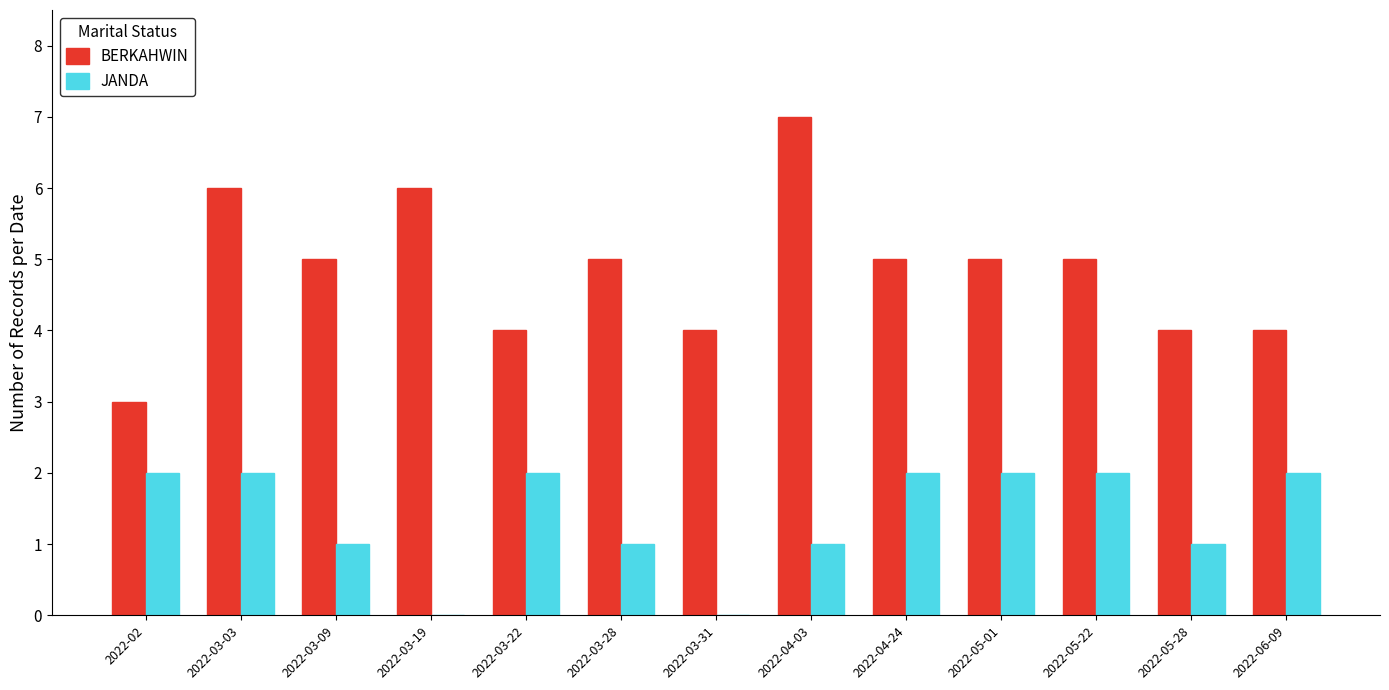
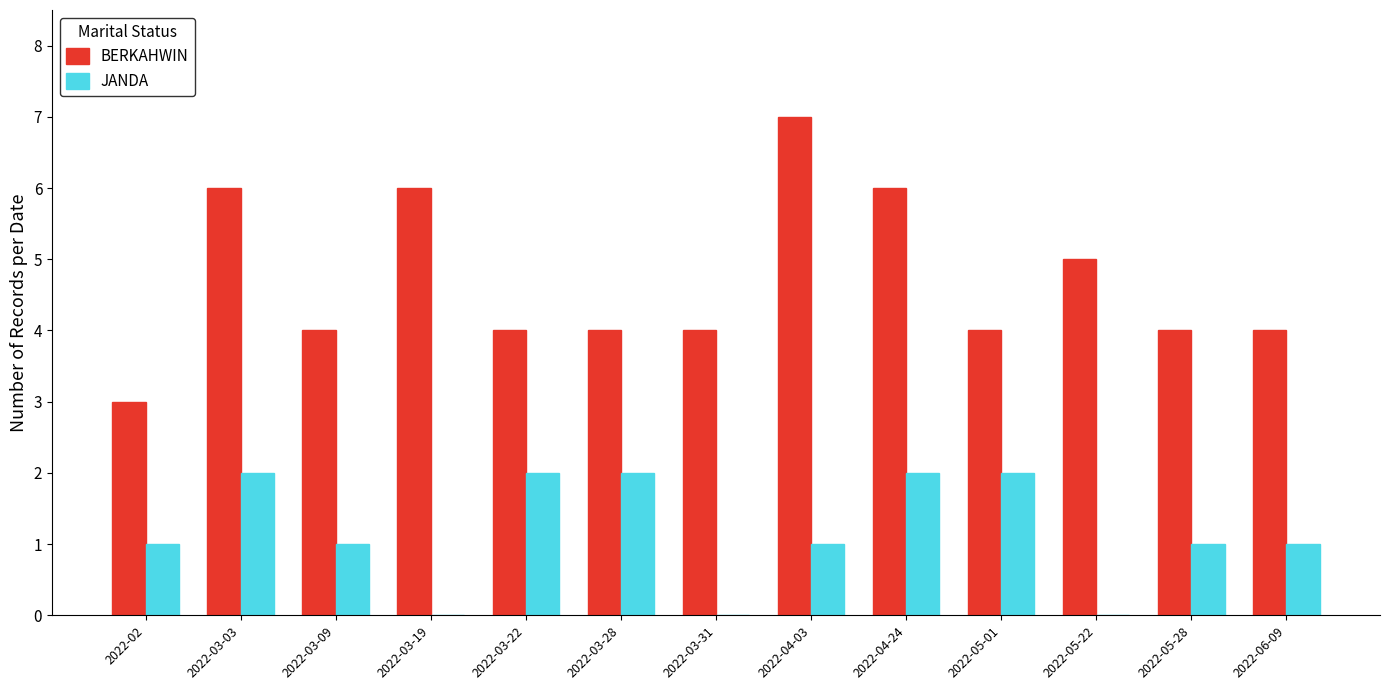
JANDA, 2022-02: 2 -> 1
BERKAHWIN, 2022-03-09: 5 -> 4
BERKAHWIN, 2022-03-28: 5 -> 4
JANDA, 2022-03-28: 1 -> 2
BERKAHWIN, 2022-04-24: 5 -> 6
BERKAHWIN, 2022-05-01: 5 -> 4
JANDA, 2022-05-22: 2 -> 0
JANDA, 2022-06-09: 2 -> 1
